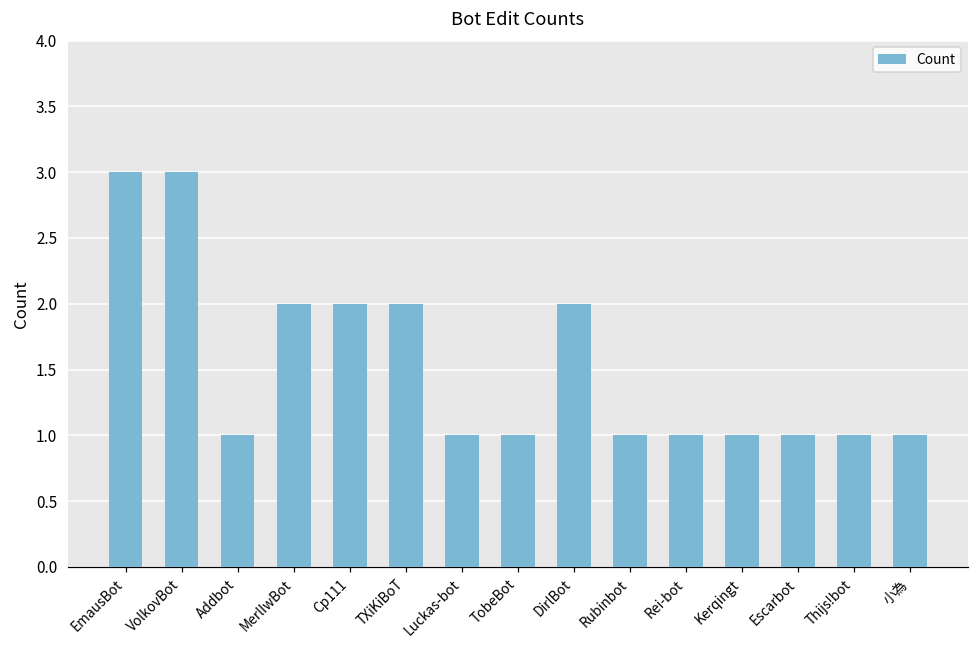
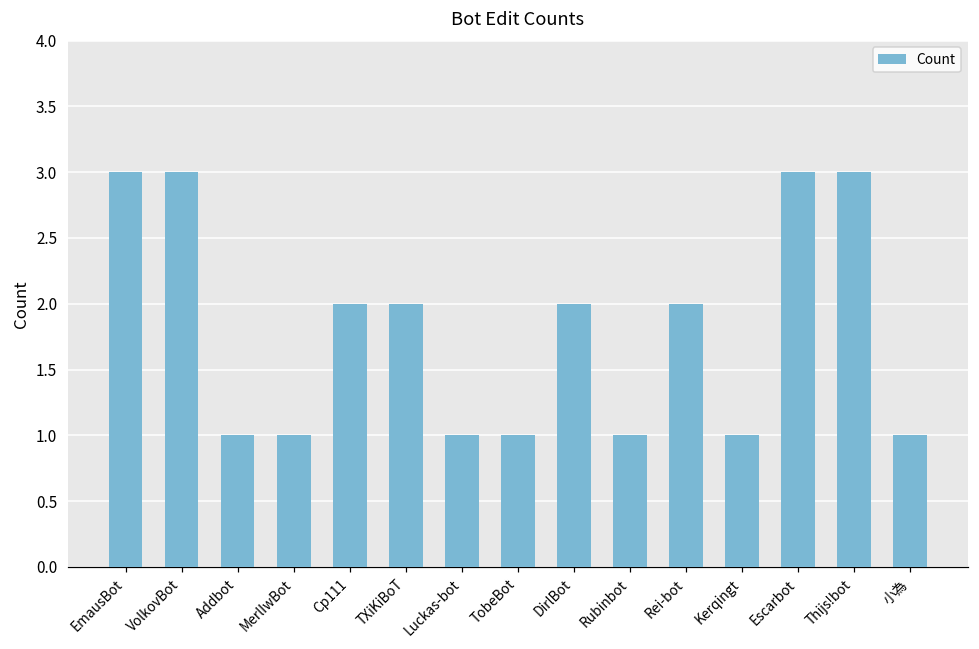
MerlIwBot: 2 -> 1
Rei-bot: 1 -> 2
Escarbot: 1 -> 3
Thijs!bot: 1 -> 3
